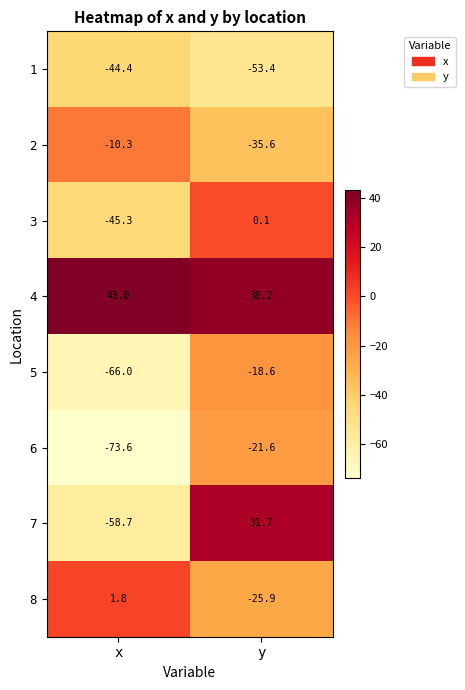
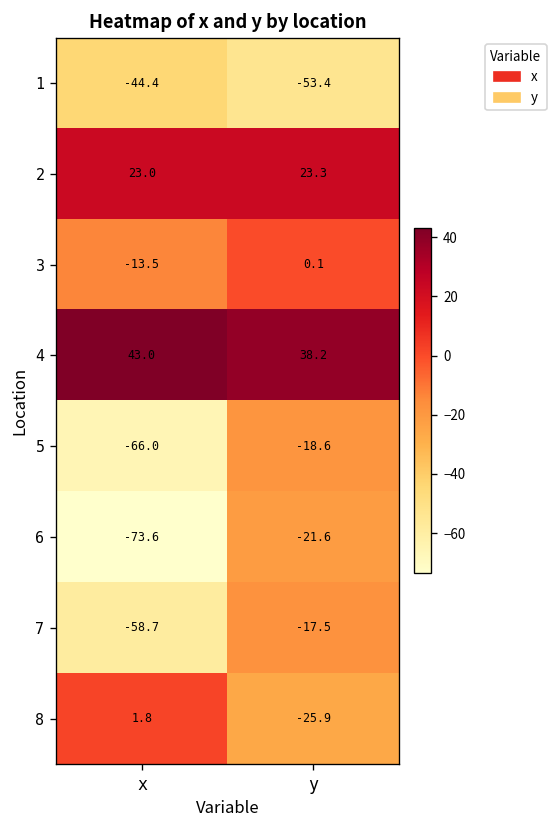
2, x: -10.3 -> 23.0
2, y: -35.6 -> 23.3
3, x: -45.3 -> -13.5
7, y: 31.7 -> -17.5
